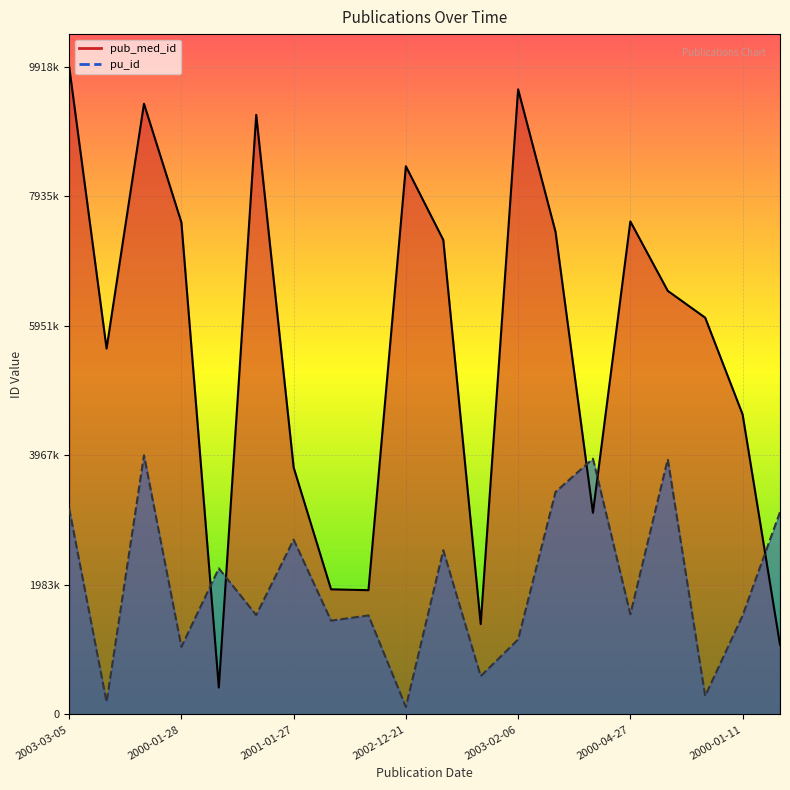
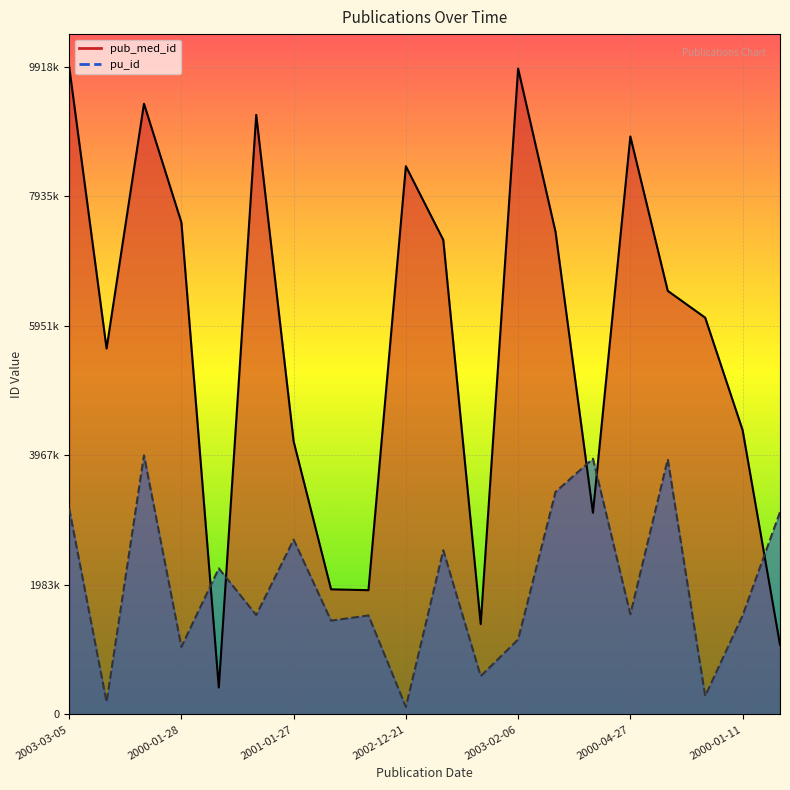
pub_med_id, 2001-01-27: 3800000 -> 4200000
pub_med_id, 2003-02-06: 9600000 -> 9900000
pub_med_id, 2000-04-27: 7500000 -> 8800000
pub_med_id, 2000-01-11: 4600000 -> 4400000
